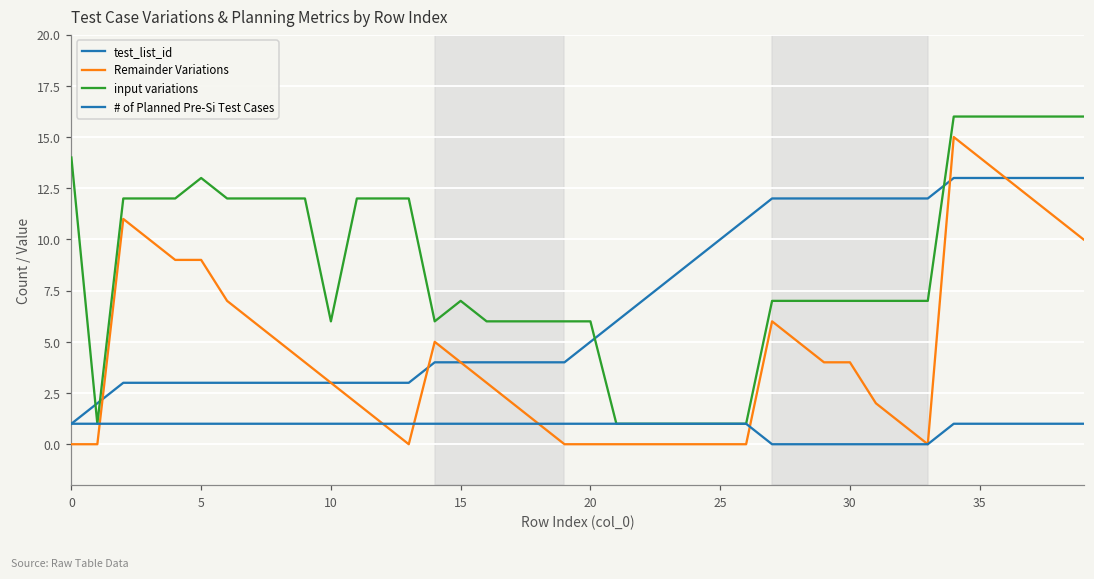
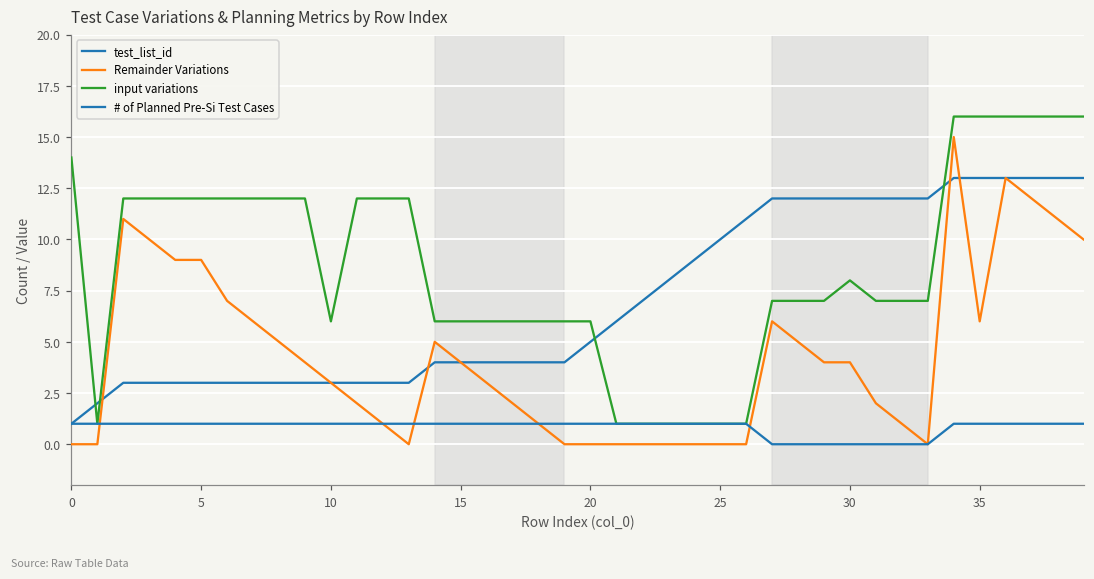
input variations, 5: 13 -> 12
input variations, 15: 7 -> 6
input variations, 30: 7 -> 8
Remainder Variations, 35: 14 -> 6
